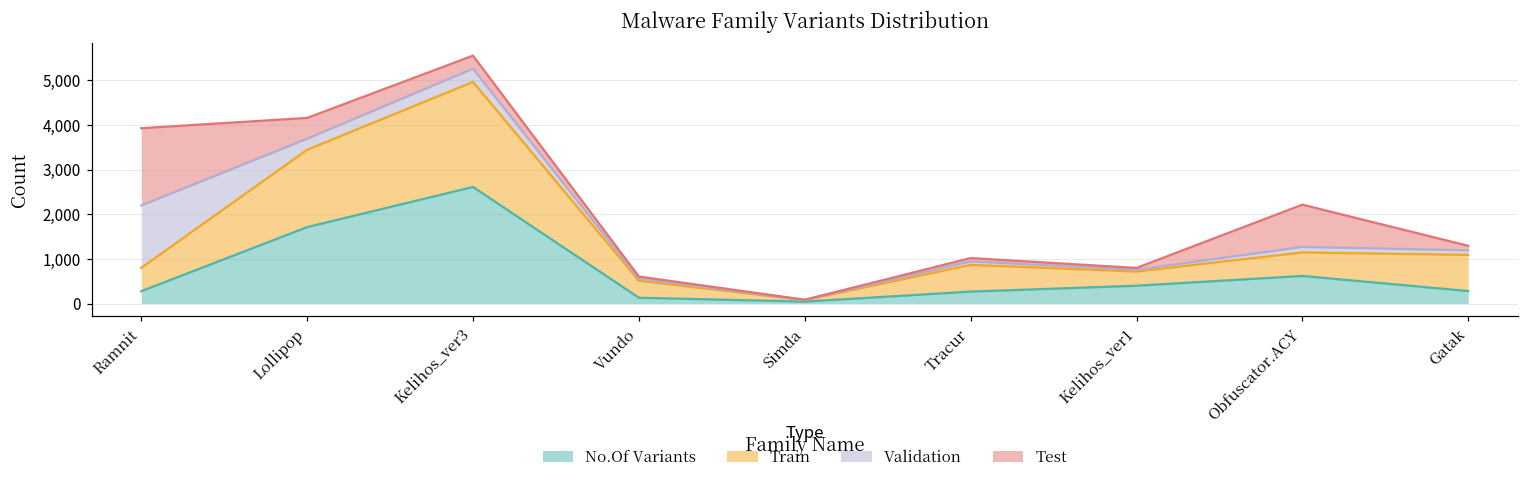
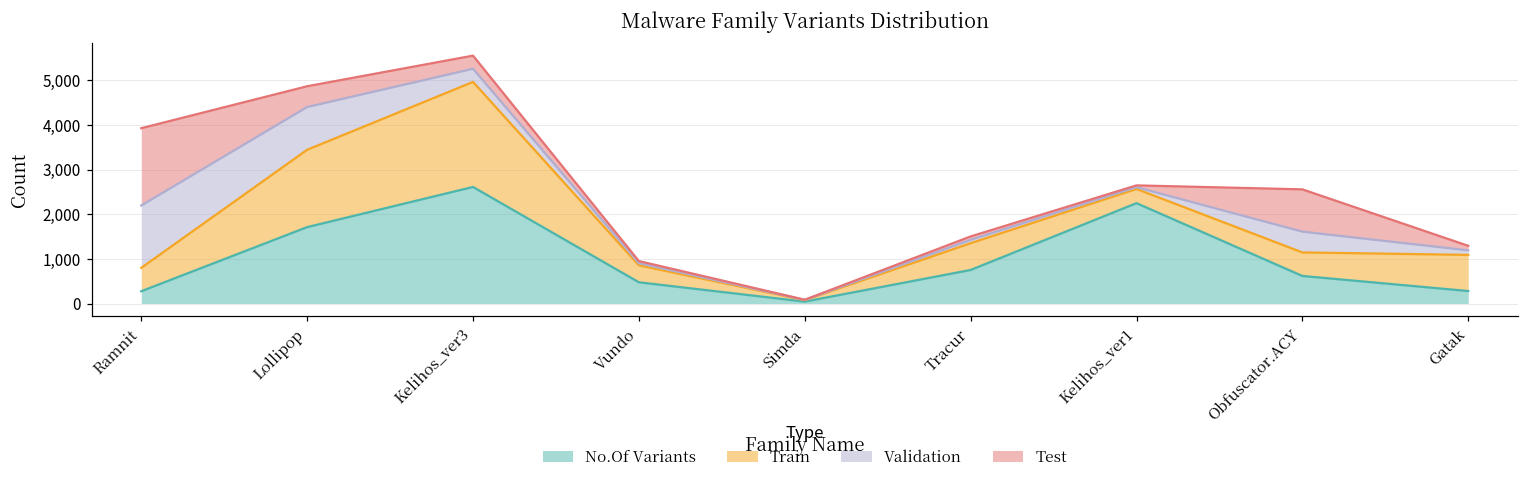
Validation, Lollipop: 200 -> 1,000
No.Of Variants, Vundo: 100 -> 500
No.Of Variants, Tracur: 300 -> 800
No.Of Variants, Kelihos_ver1: 400 -> 2,200
Validation, Obfuscator.ACY: 100 -> 500
